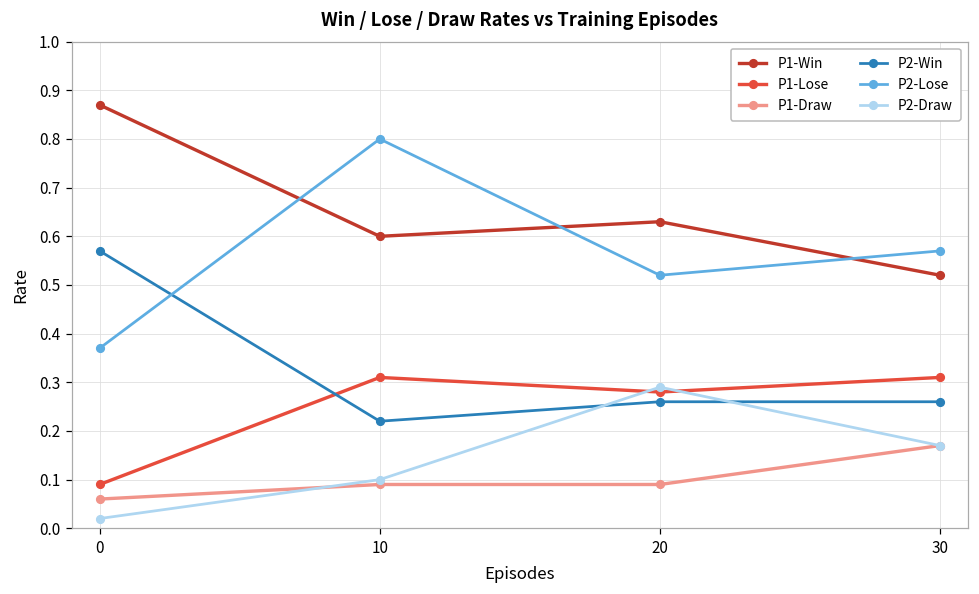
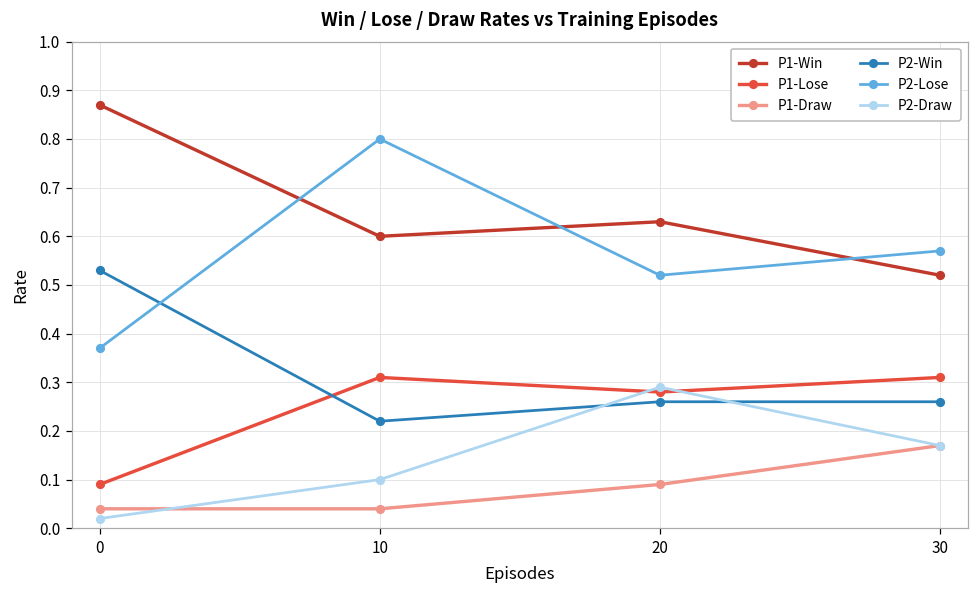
P1-Draw, 0: 0.06 -> 0.04
P2-Win, 0: 0.57 -> 0.53
P1-Draw, 10: 0.09 -> 0.04
